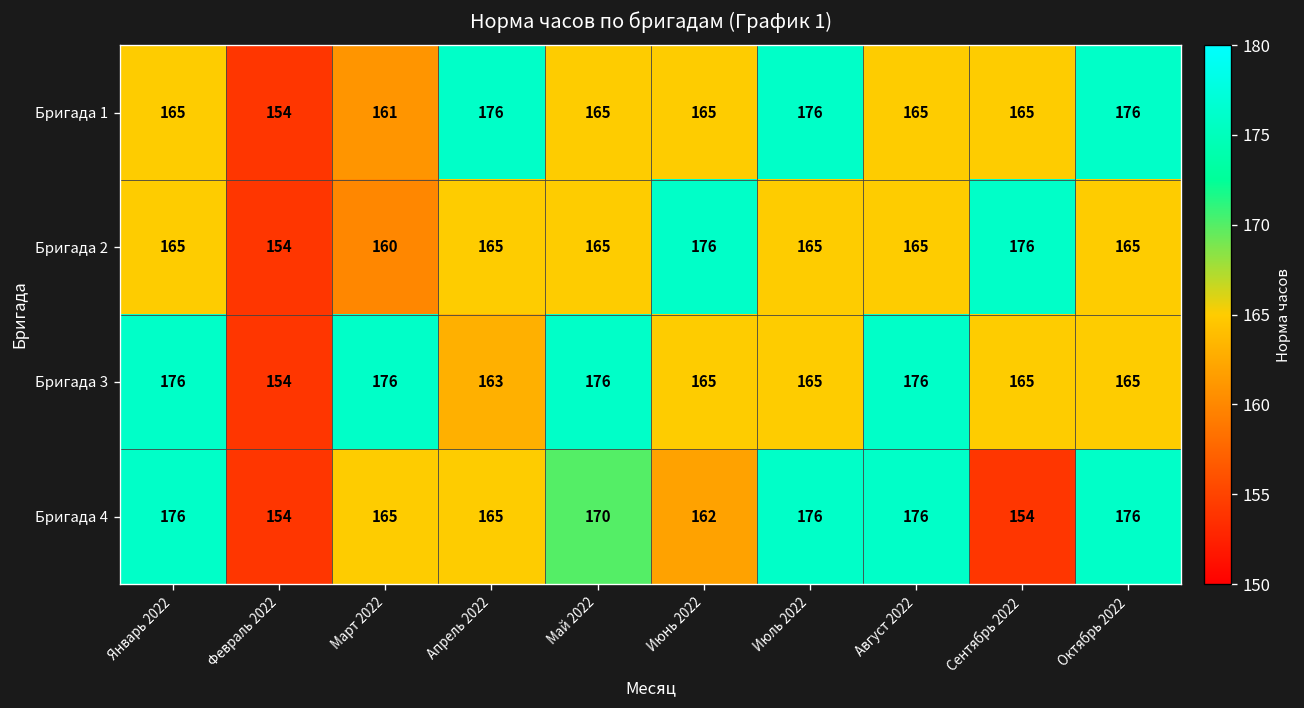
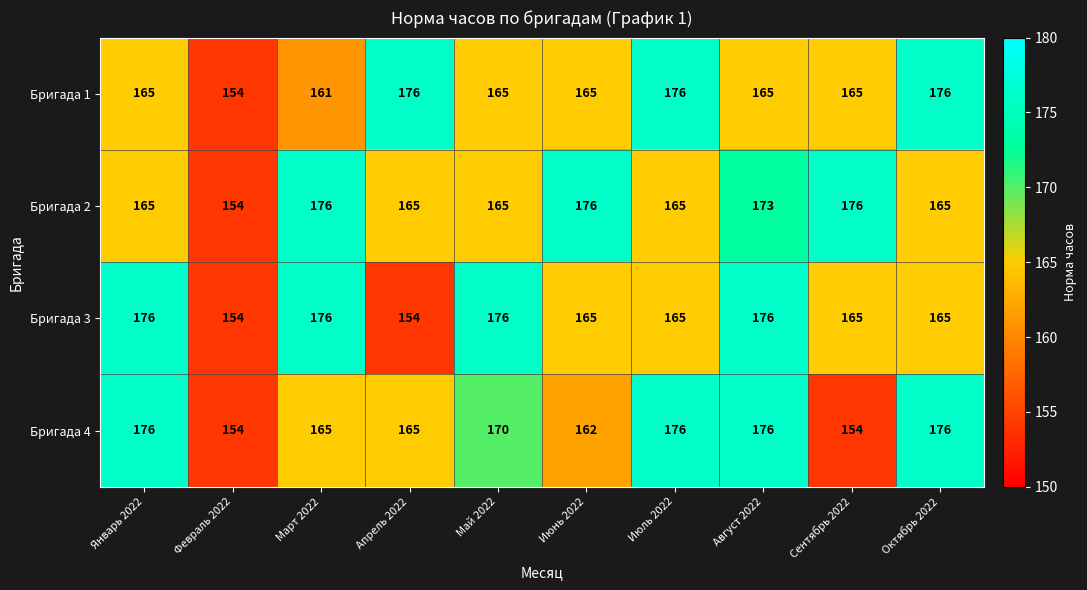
Бригада 2, Март 2022: 160 -> 176
Бригада 2, Август 2022: 165 -> 173
Бригада 3, Апрель 2022: 163 -> 154
